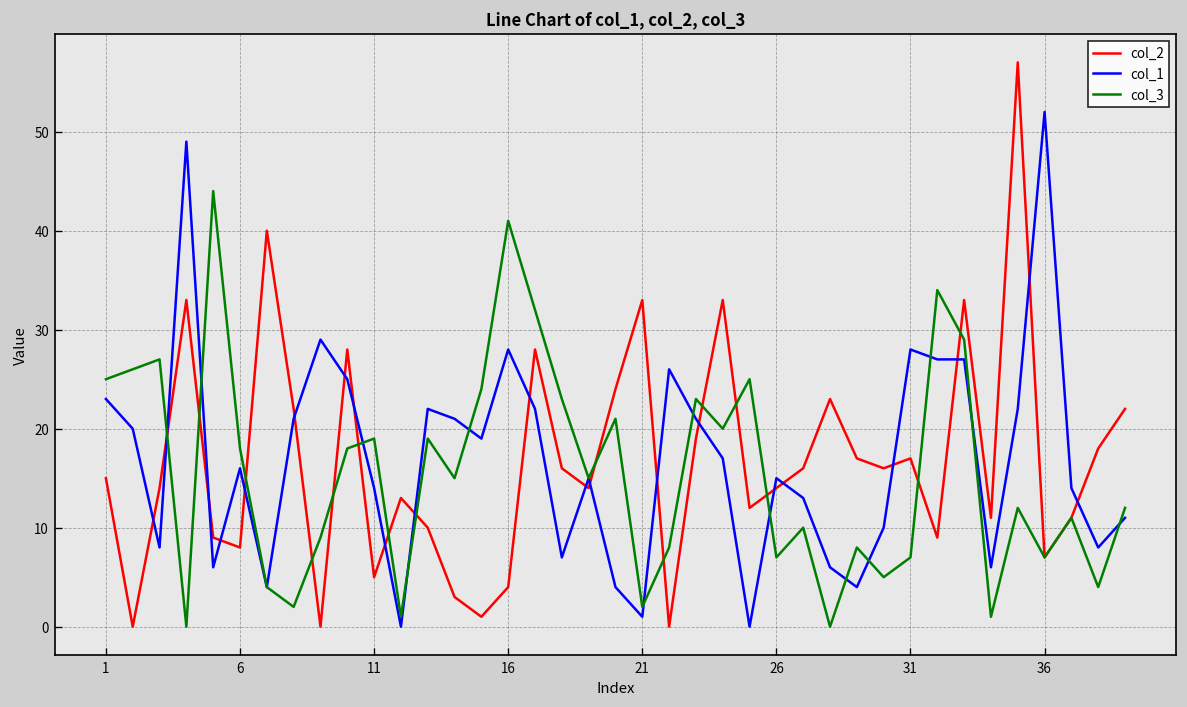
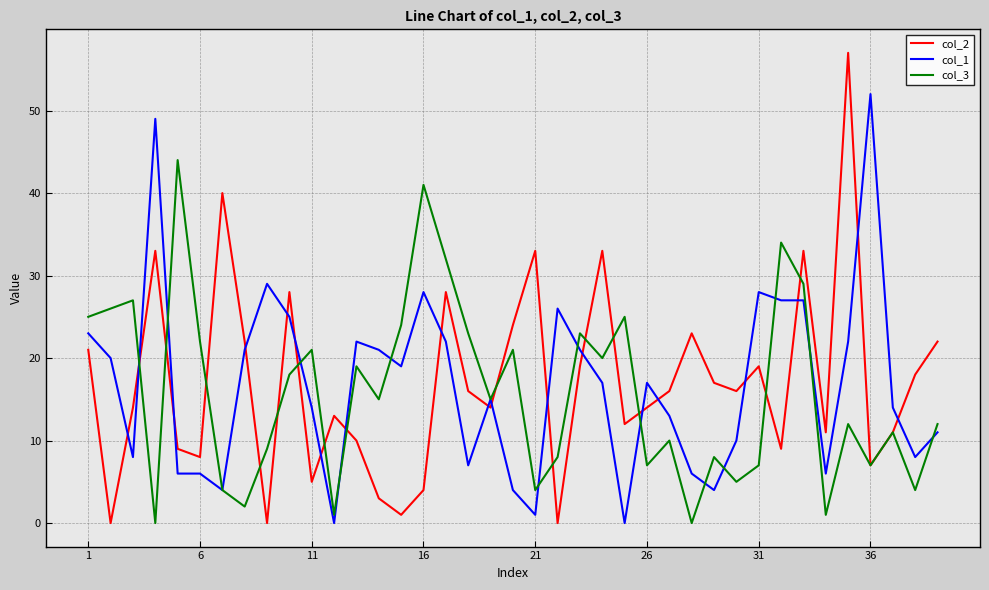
col_2, 1: 15 -> 21
col_1, 6: 16 -> 6
col_3, 6: 18 -> 22
col_3, 11: 19 -> 21
col_3, 21: 2 -> 4
col_1, 26: 15 -> 17
col_2, 31: 17 -> 19
